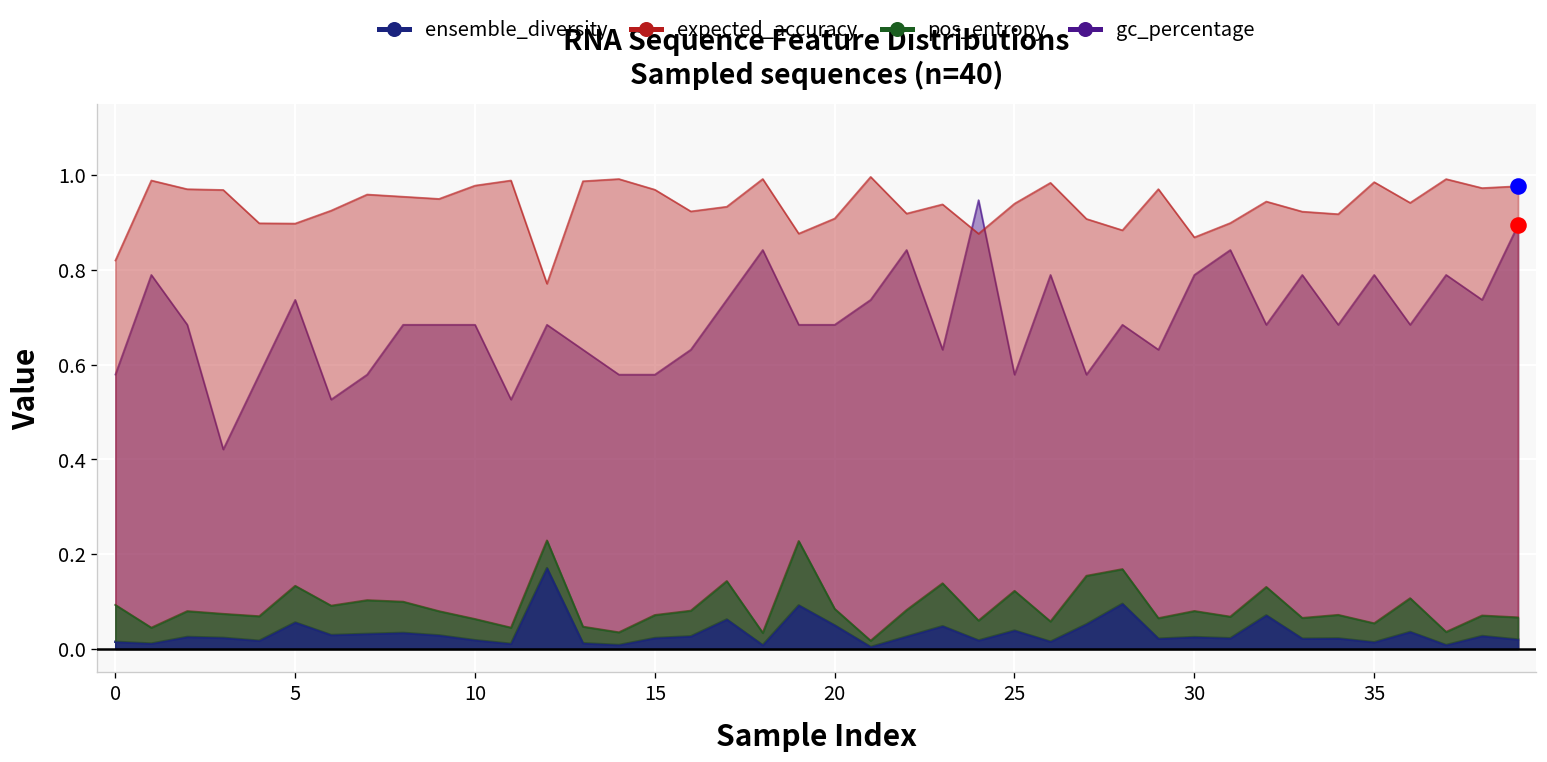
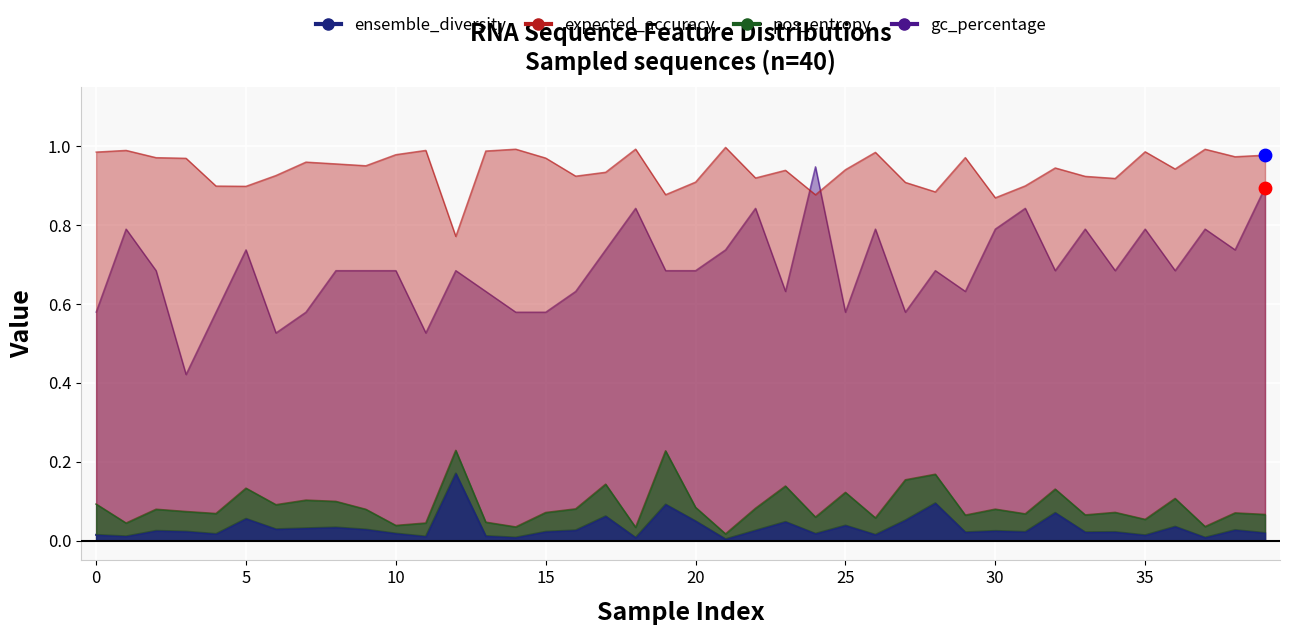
expected_accuracy, 0: 0.82 -> 0.98
pos_entropy, 10: 0.06 -> 0.04
